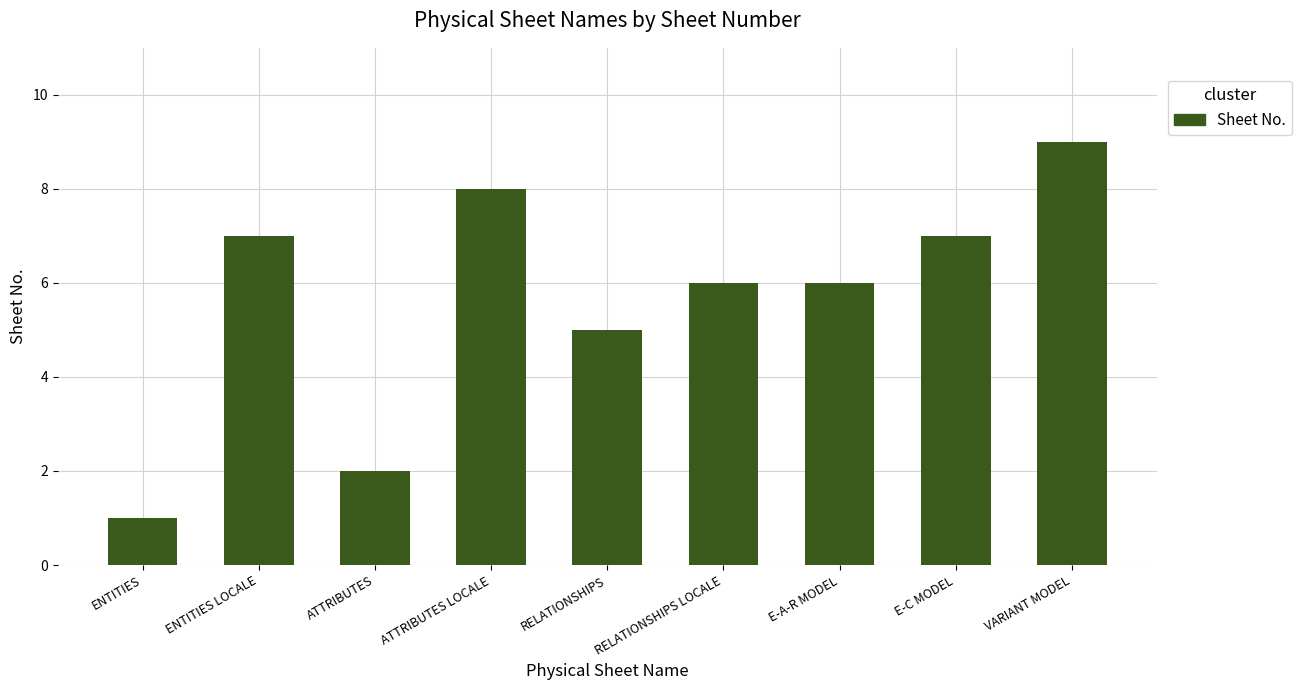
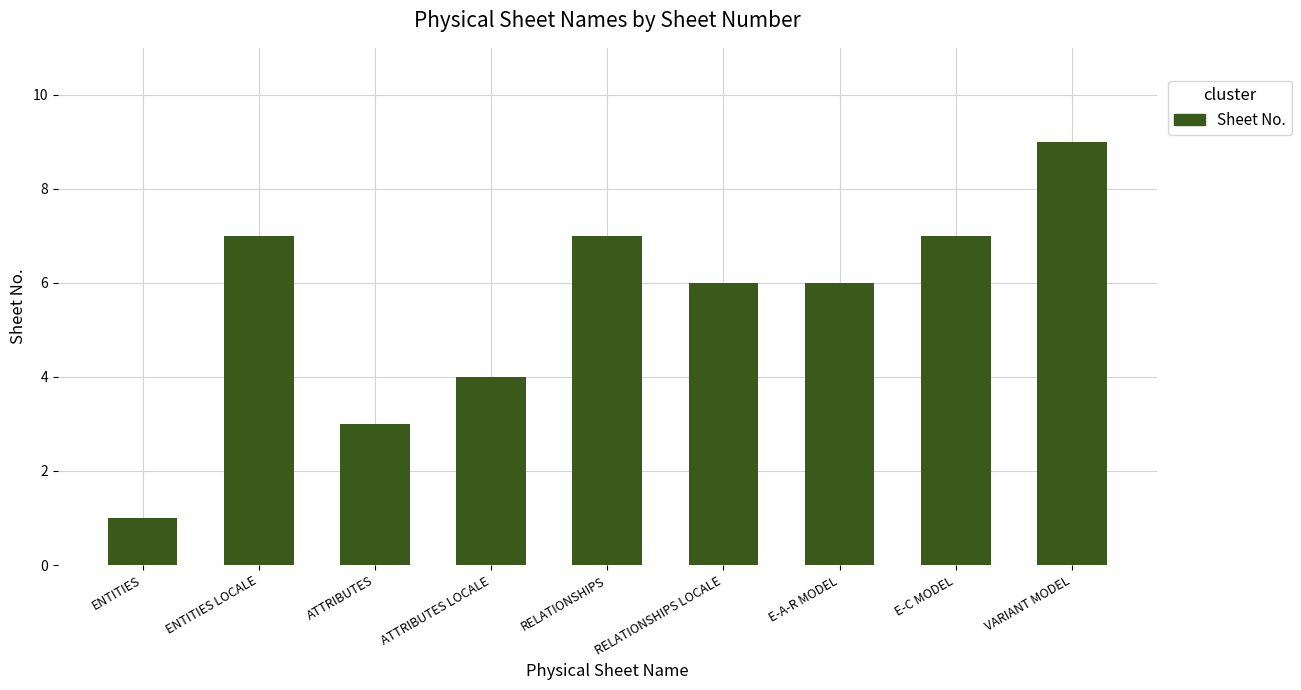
ATTRIBUTES: 2 -> 3
ATTRIBUTES LOCALE: 8 -> 4
RELATIONSHIPS: 5 -> 7
